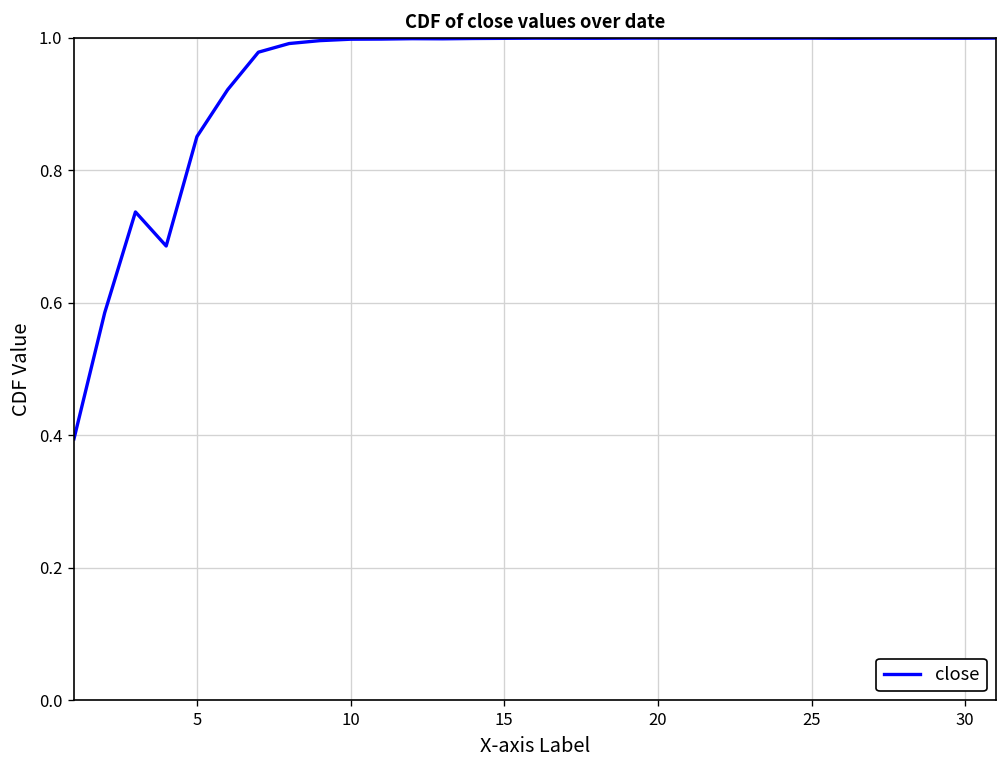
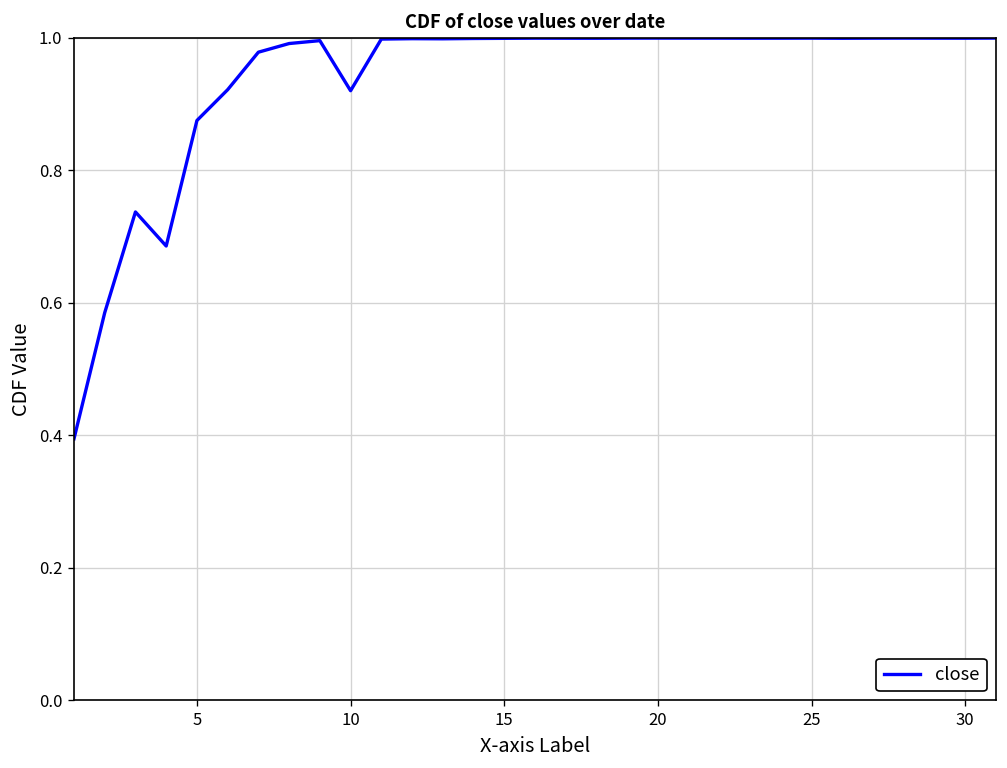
5: 0.85 -> 0.87
10: 1.00 -> 0.92
